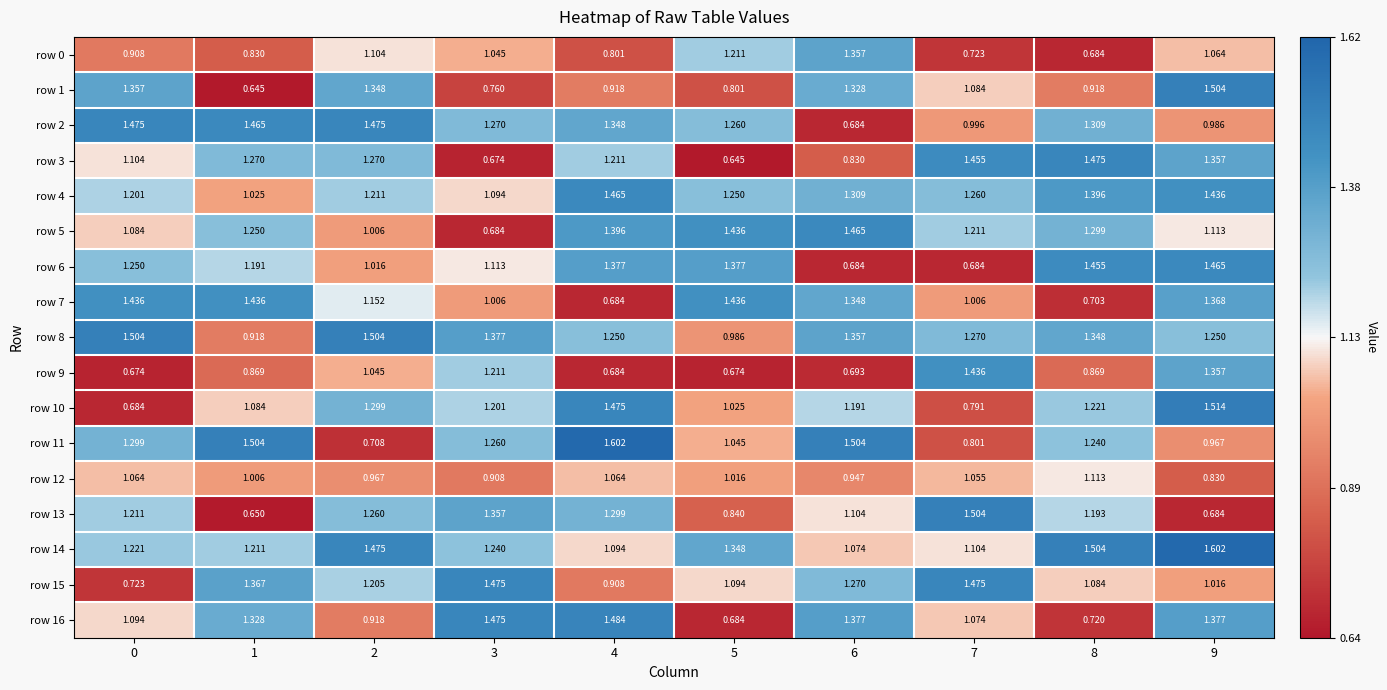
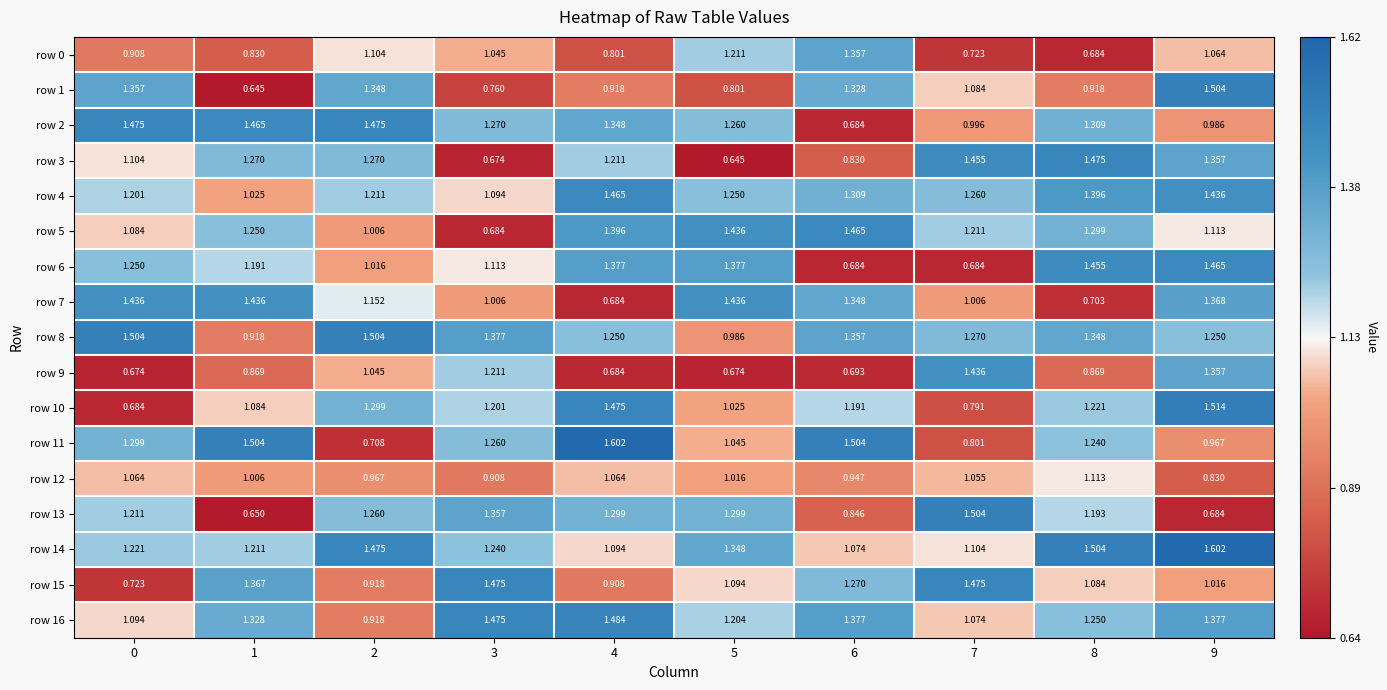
row 13, 5: 0.840 -> 1.299
row 13, 6: 1.104 -> 0.846
row 15, 2: 1.205 -> 0.918
row 16, 5: 0.684 -> 1.204
row 16, 8: 0.720 -> 1.250
